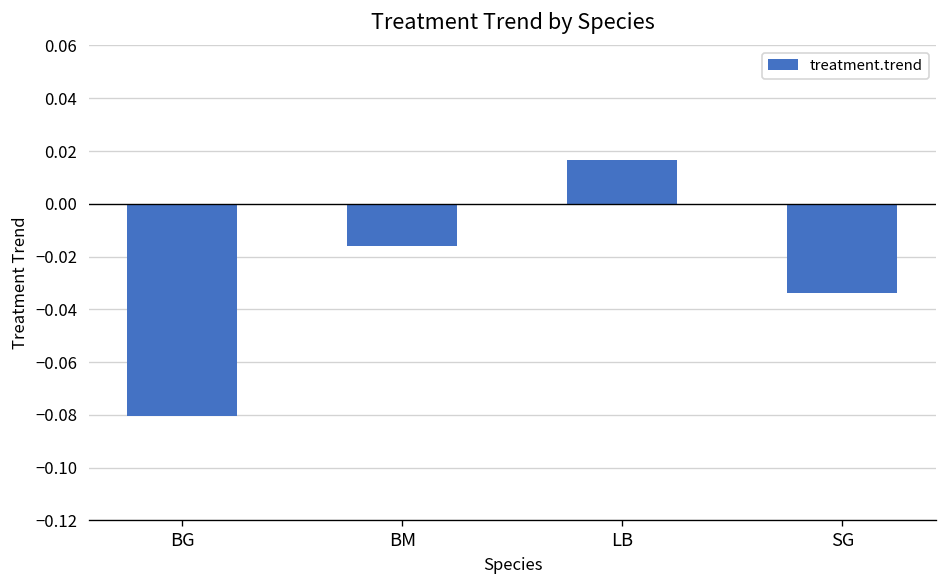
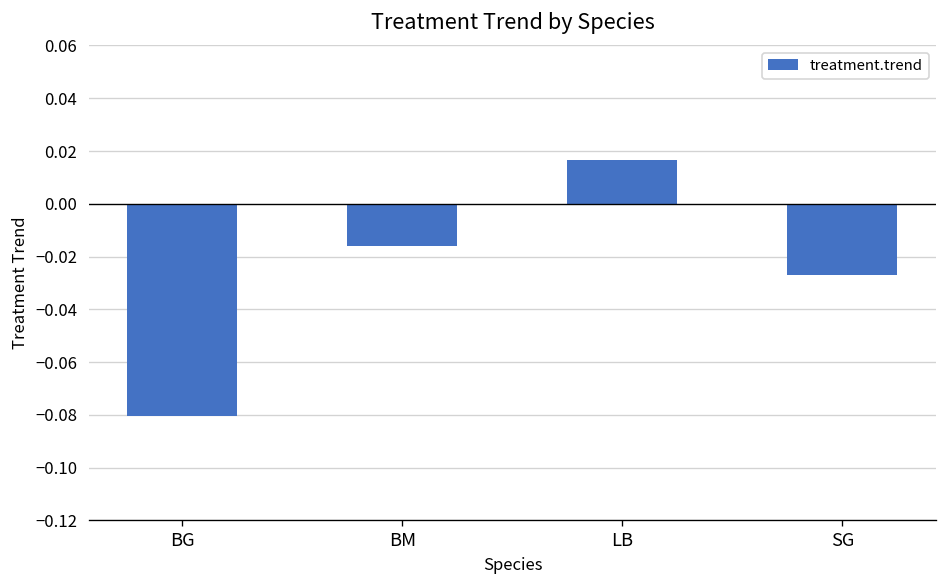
SG: -0.034 -> -0.027
